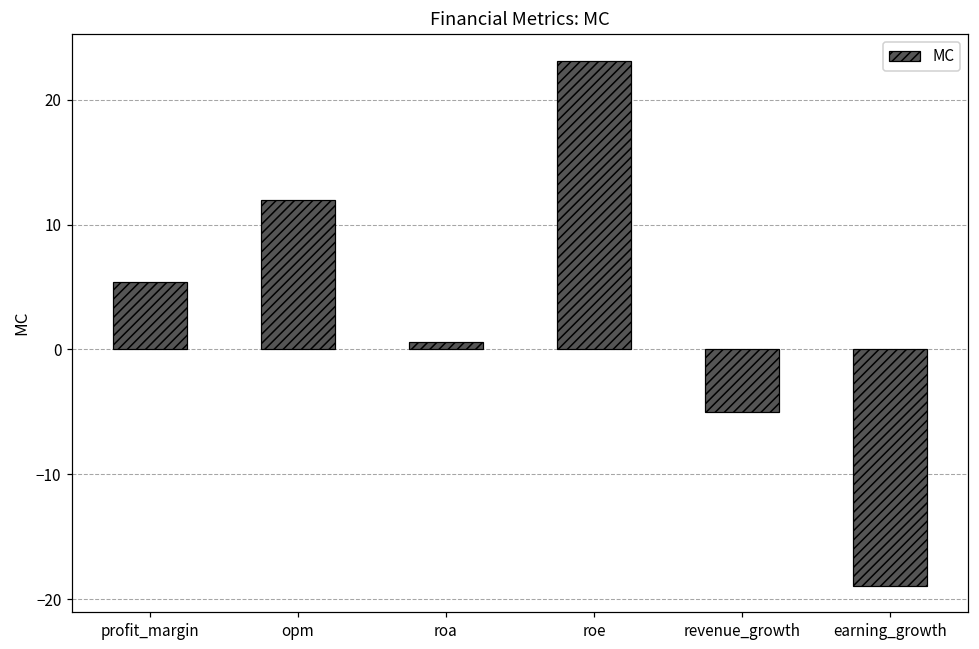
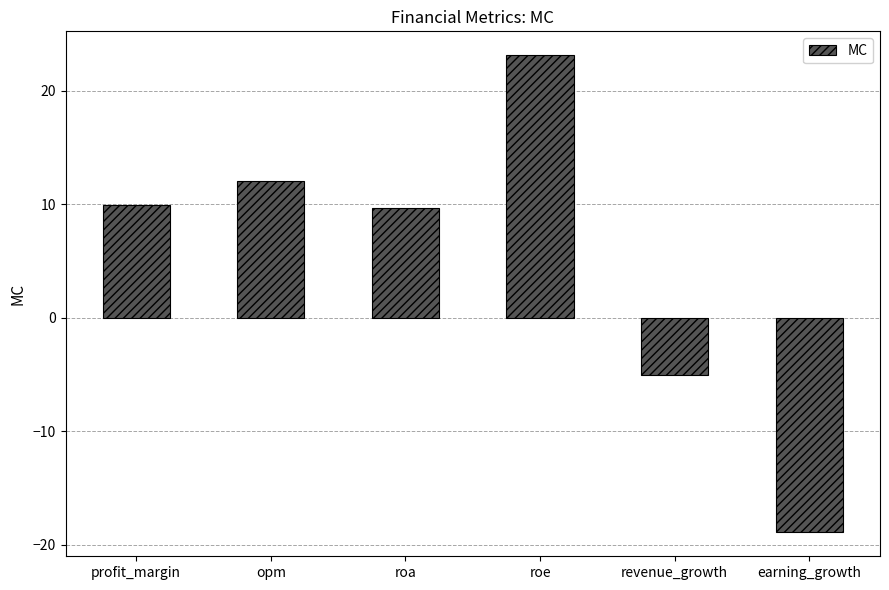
profit_margin: 5.4 -> 9.9
roa: 0.6 -> 9.6
